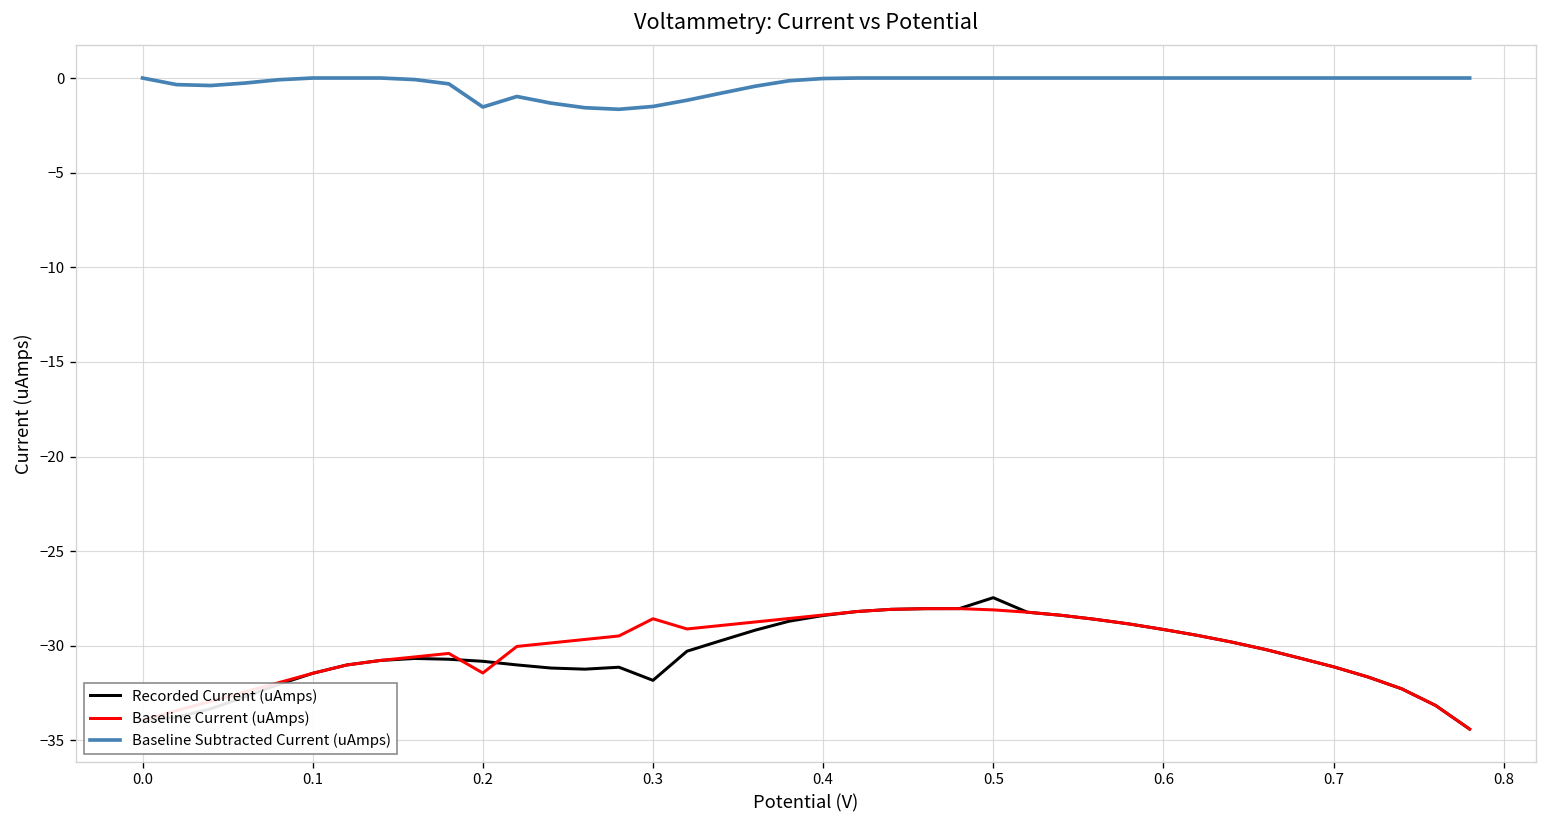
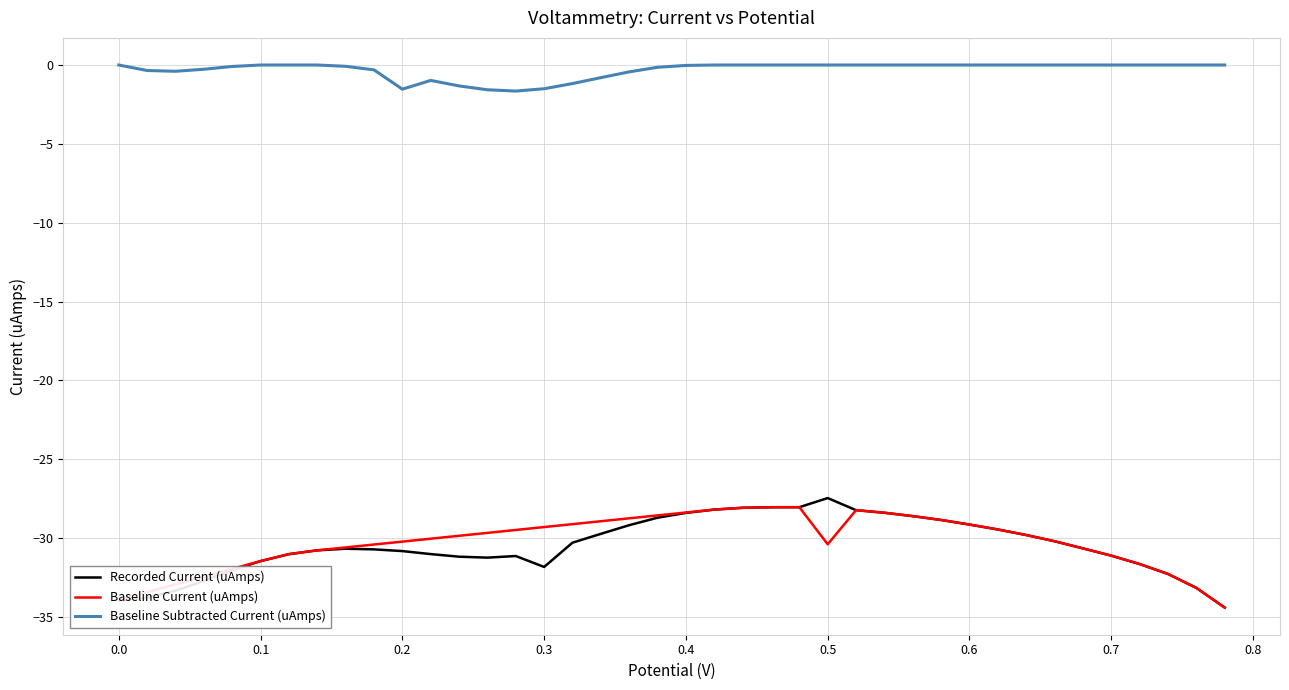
Baseline Current (uAmps), 0.2: -31.4 -> -30.2
Baseline Current (uAmps), 0.3: -28.6 -> -29.3
Baseline Current (uAmps), 0.5: -28.1 -> -30.4
